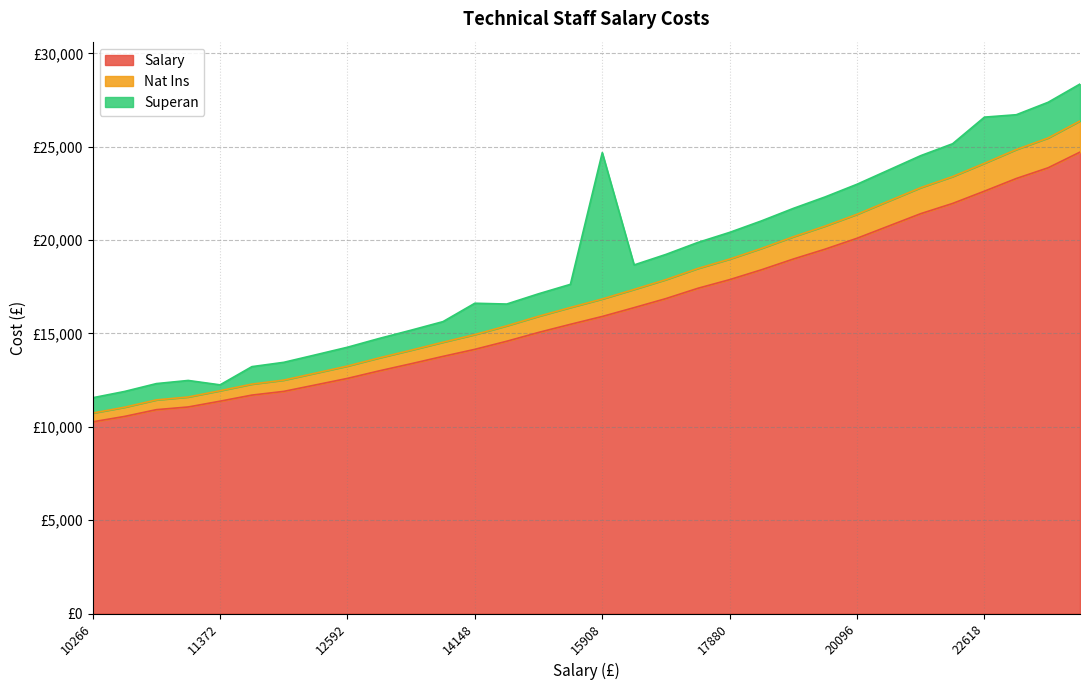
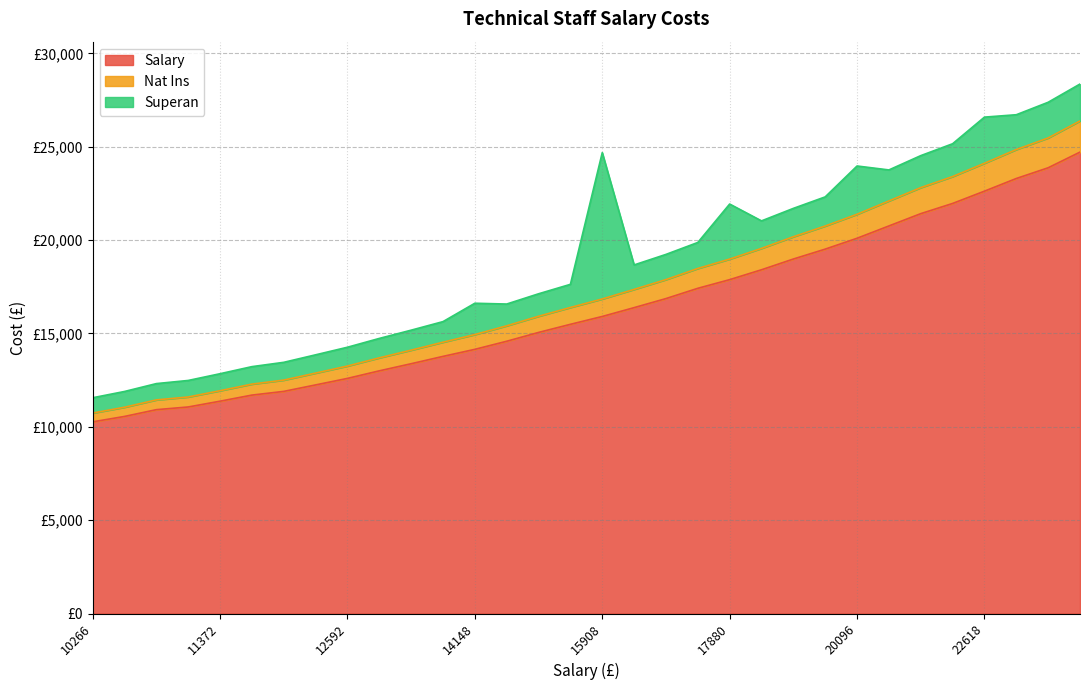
Superan, 11372: £300 -> £900
Superan, 17880: £1,400 -> £2,900
Superan, 20096: £1,600 -> £2,600
